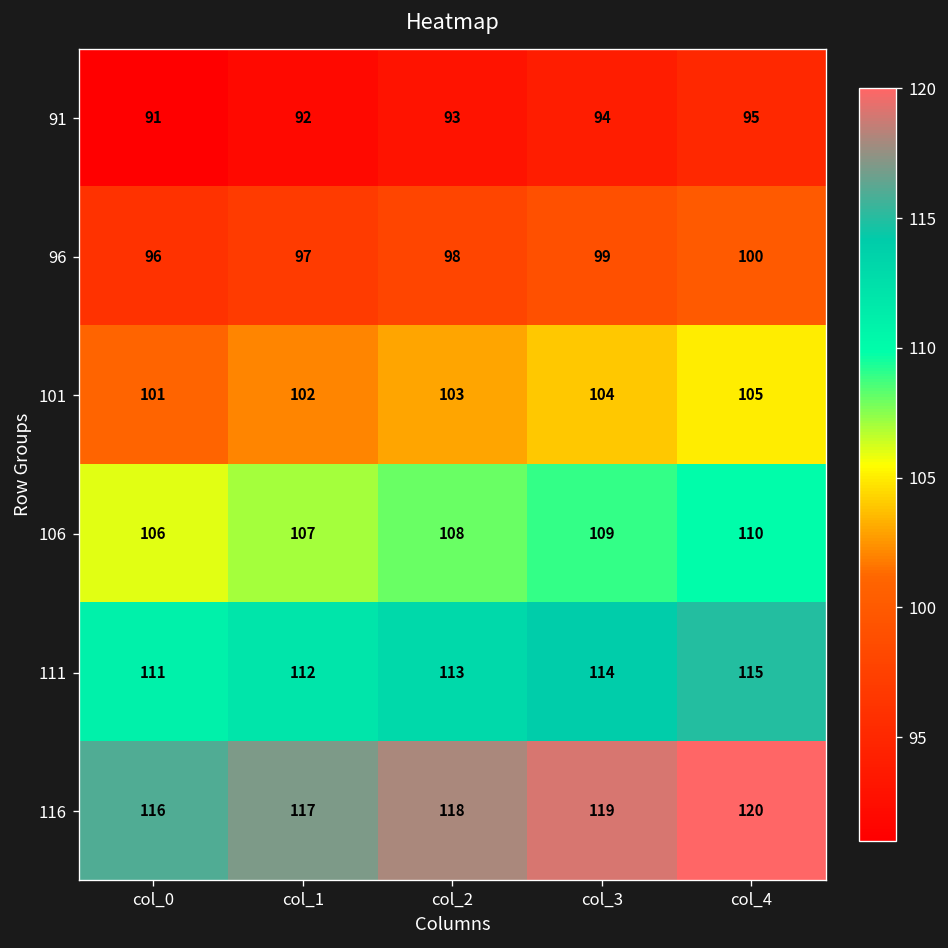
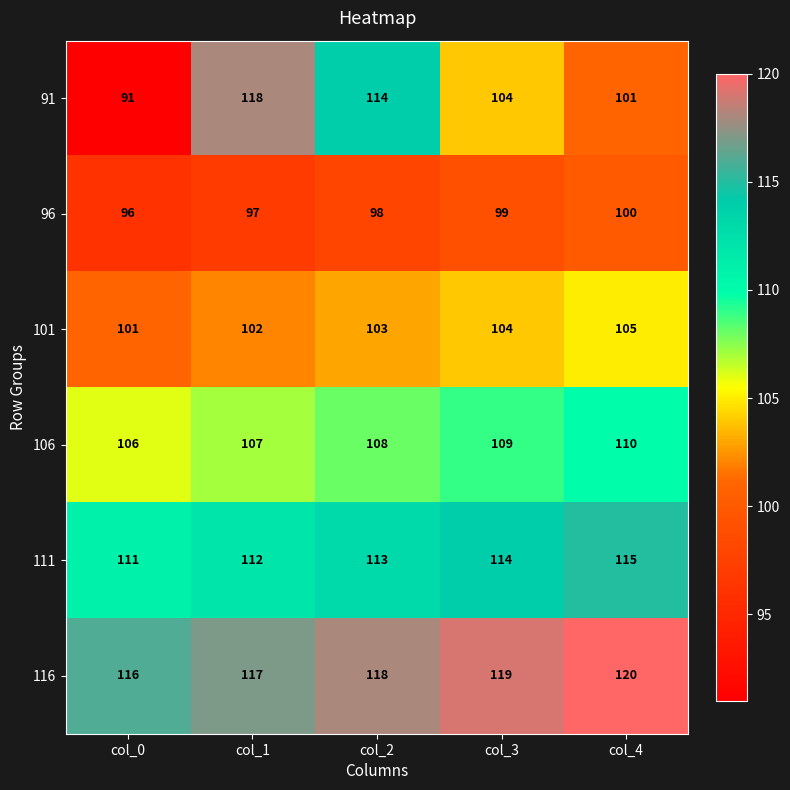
91, col_1: 92 -> 118
91, col_2: 93 -> 114
91, col_3: 94 -> 104
91, col_4: 95 -> 101
